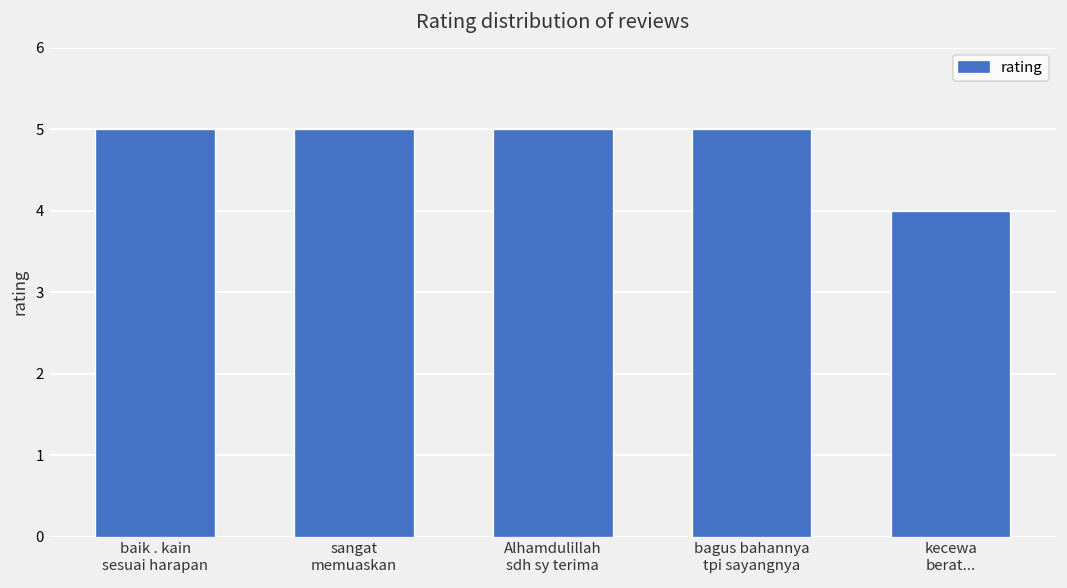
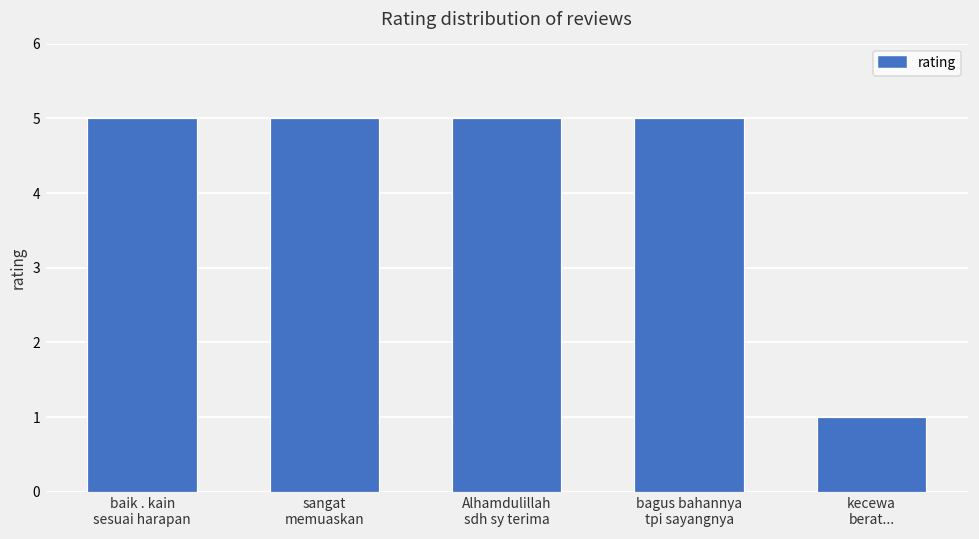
kecewa berat...: 4 -> 1
